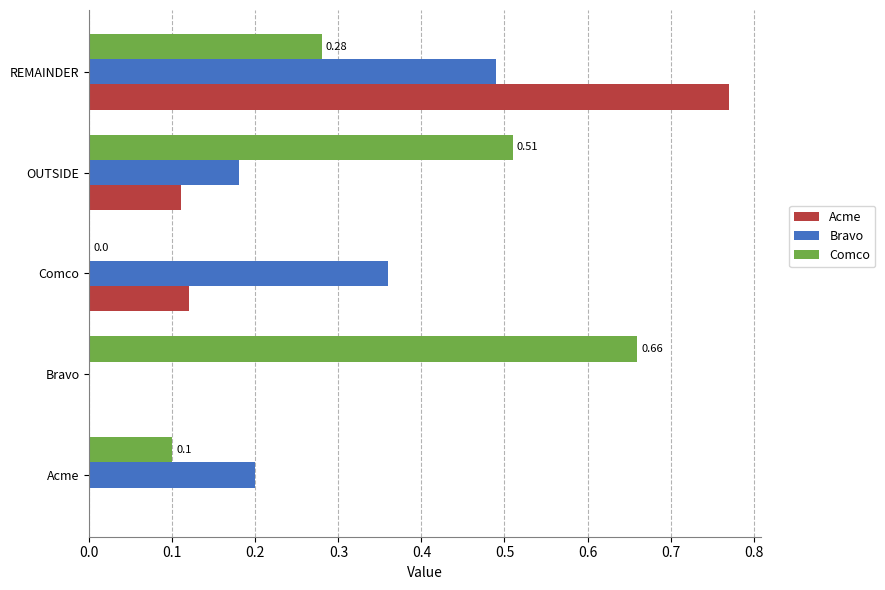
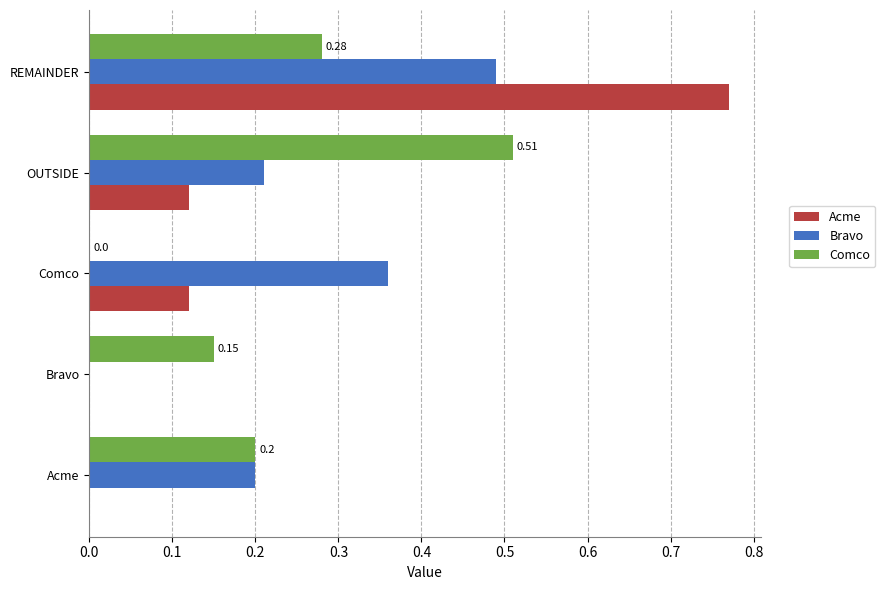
Bravo, OUTSIDE: 0.18 -> 0.21
Acme, OUTSIDE: 0.11 -> 0.12
Comco, Bravo: 0.66 -> 0.15
Comco, Acme: 0.1 -> 0.2
